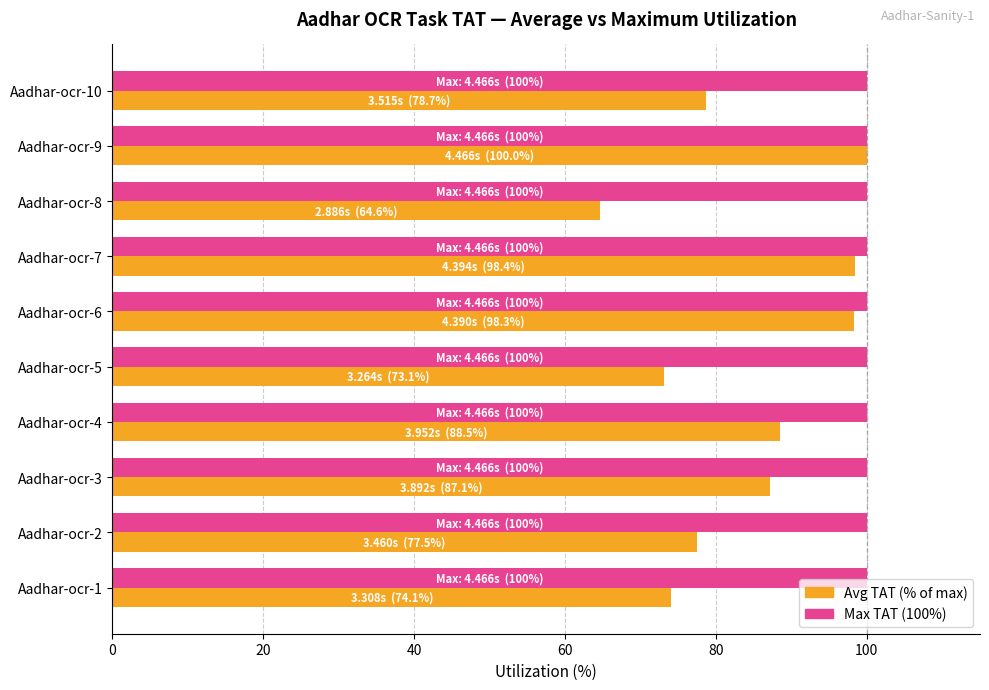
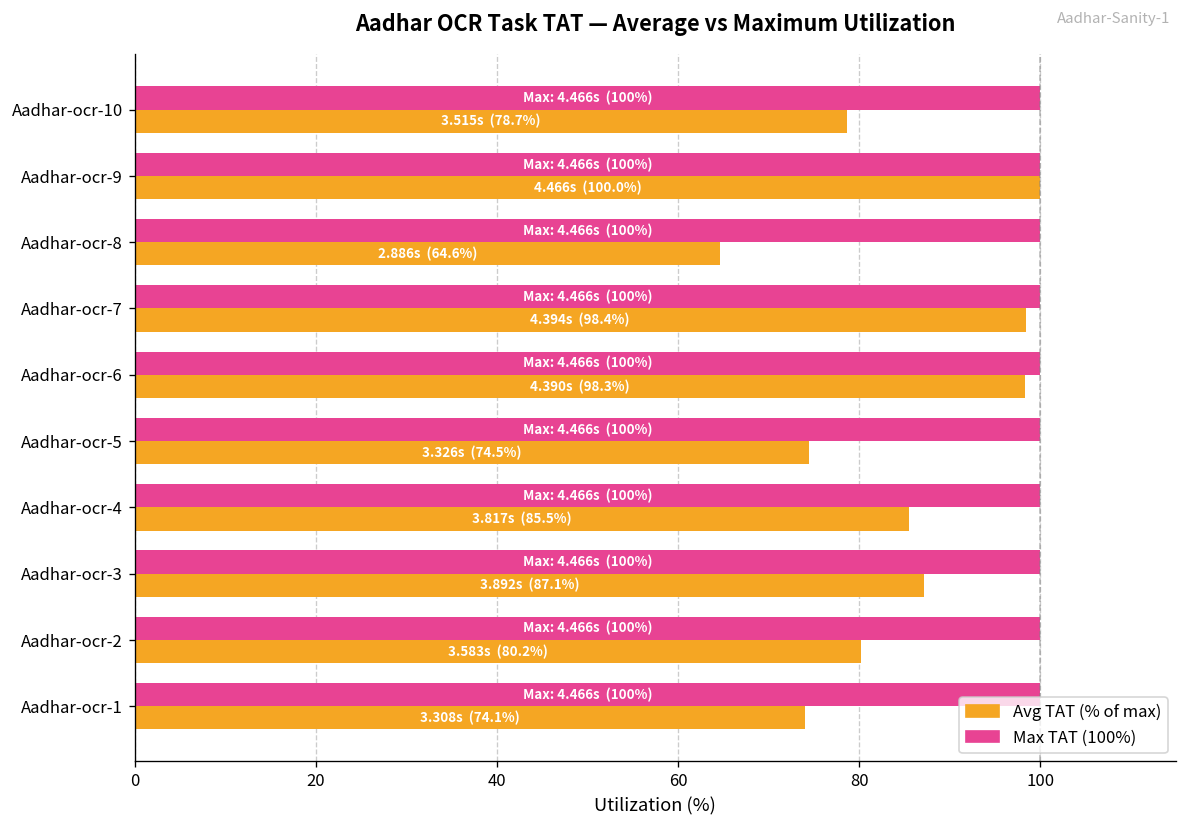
Avg TAT (% of max), Aadhar-ocr-5: 3.264s (73.1%) -> 3.326s (74.5%)
Avg TAT (% of max), Aadhar-ocr-4: 3.952s (88.5%) -> 3.817s (85.5%)
Avg TAT (% of max), Aadhar-ocr-2: 3.460s (77.5%) -> 3.583s (80.2%)
